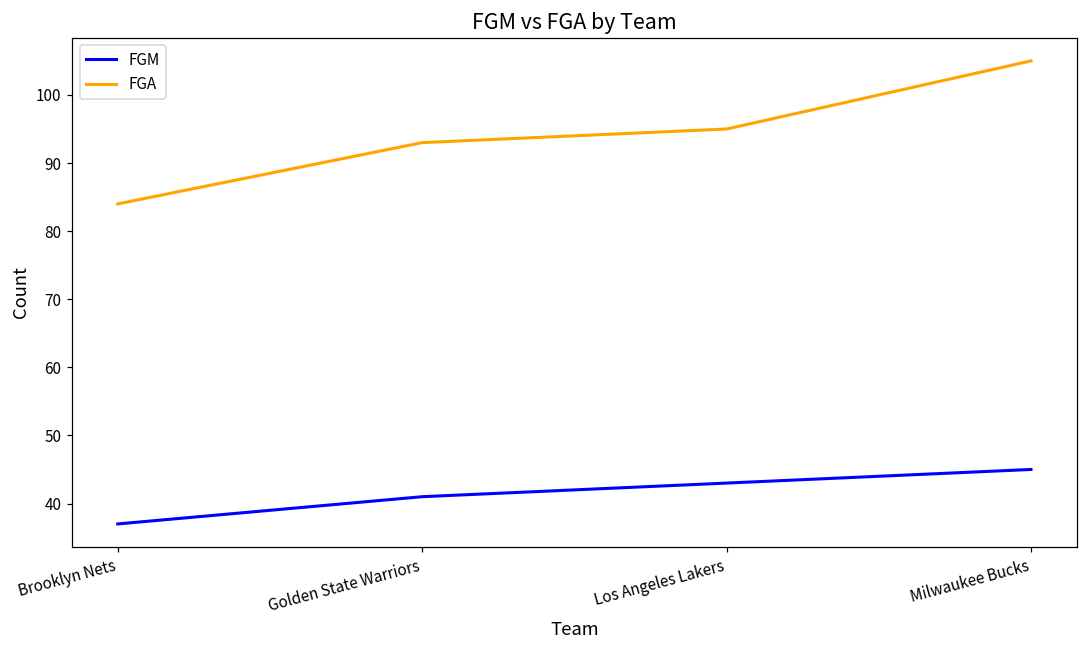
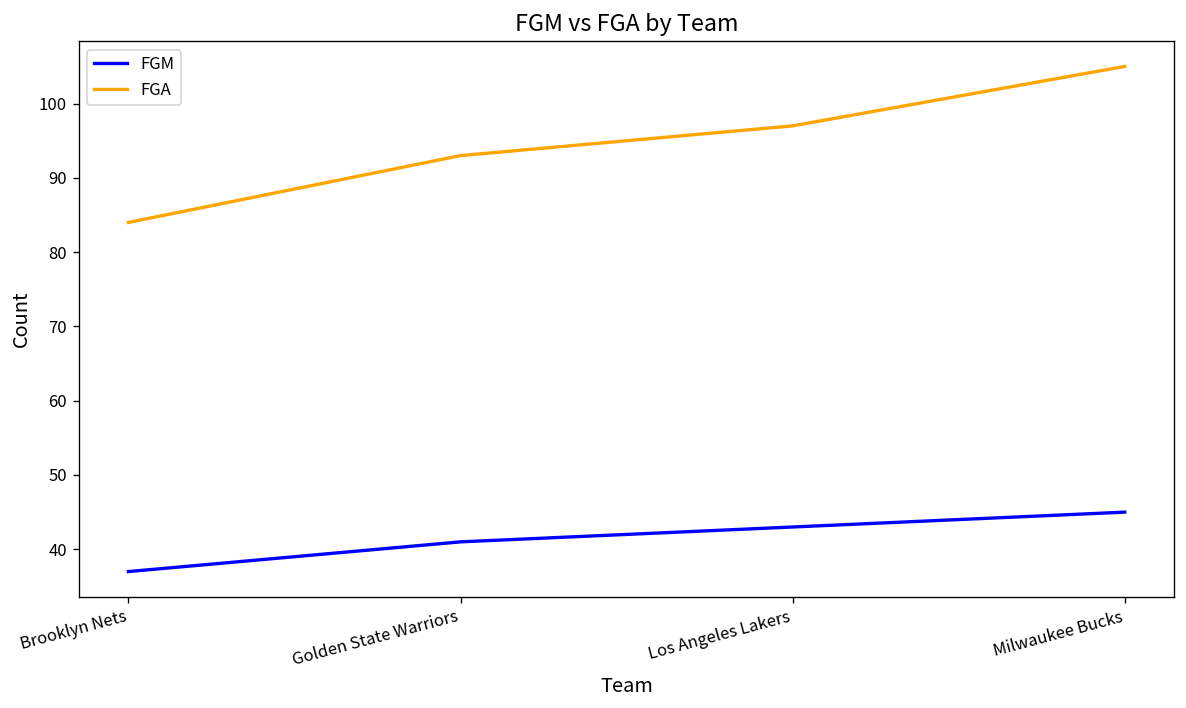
FGA, Los Angeles Lakers: 95 -> 97
